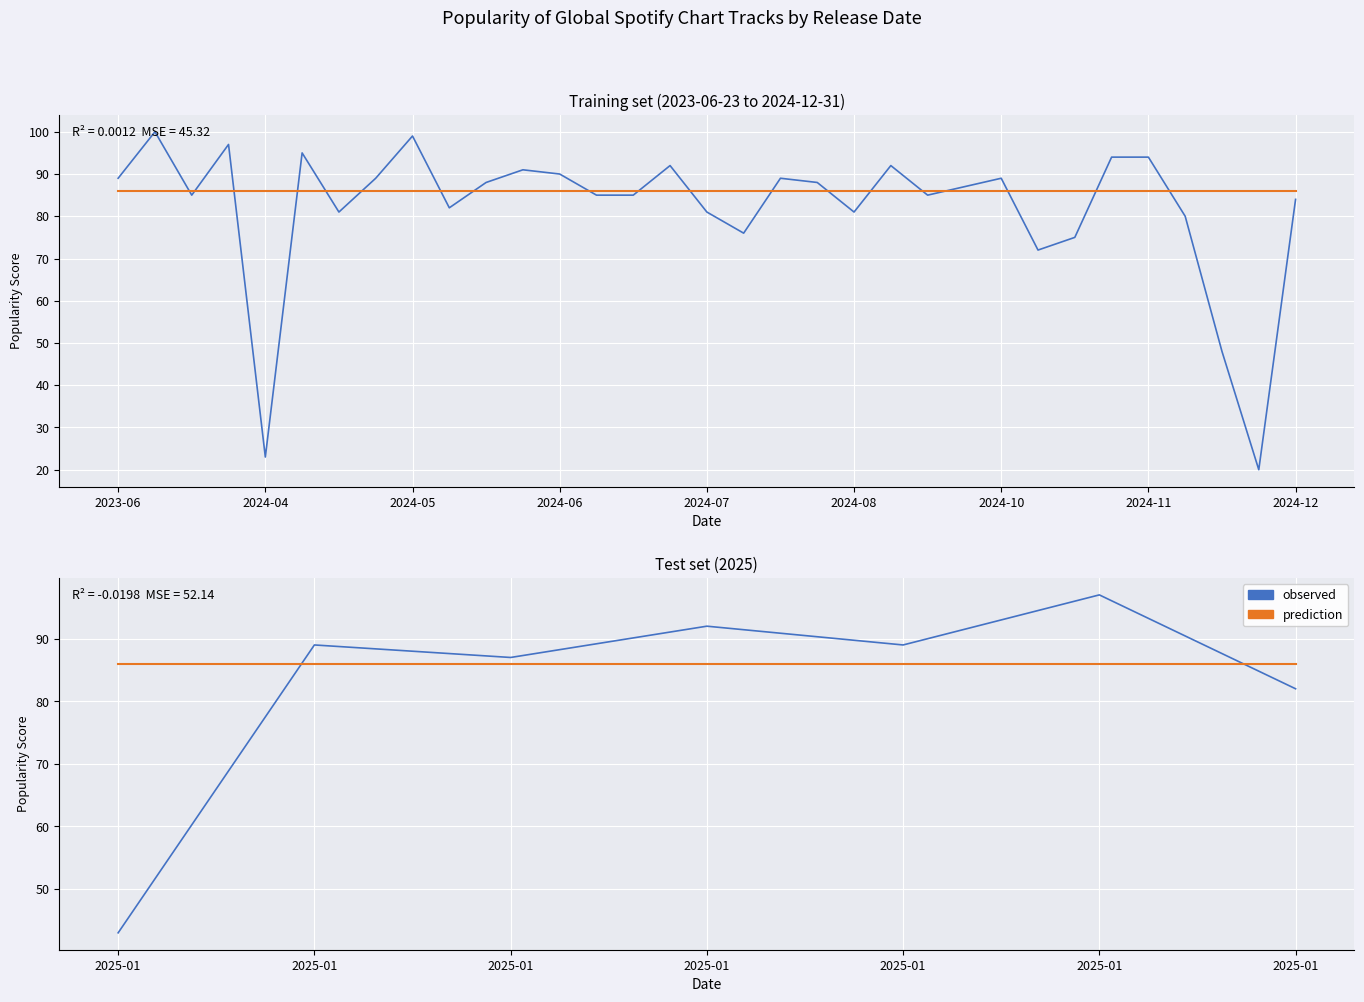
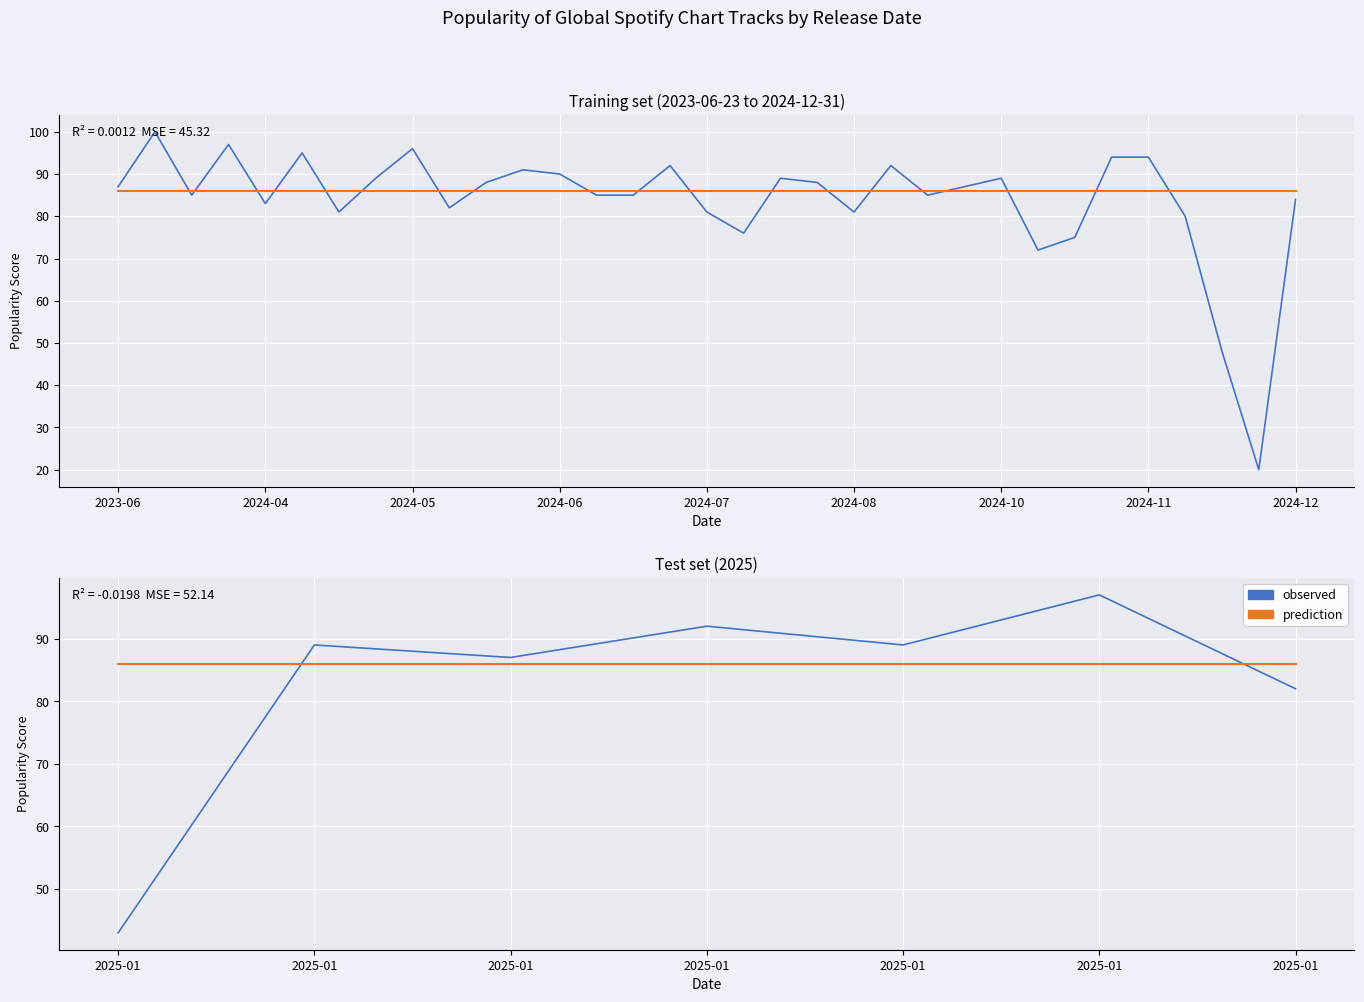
Training set (2023-06-23 to 2024-12-31), observed, 2023-06: 89 -> 87
Training set (2023-06-23 to 2024-12-31), observed, 2024-04: 23 -> 83
Training set (2023-06-23 to 2024-12-31), observed, 2024-05: 99 -> 96
